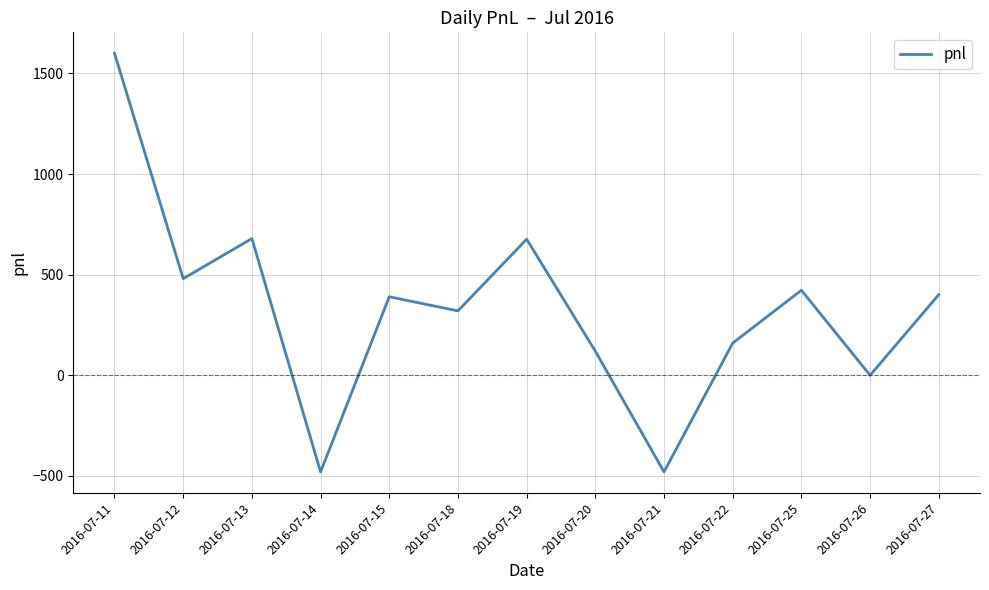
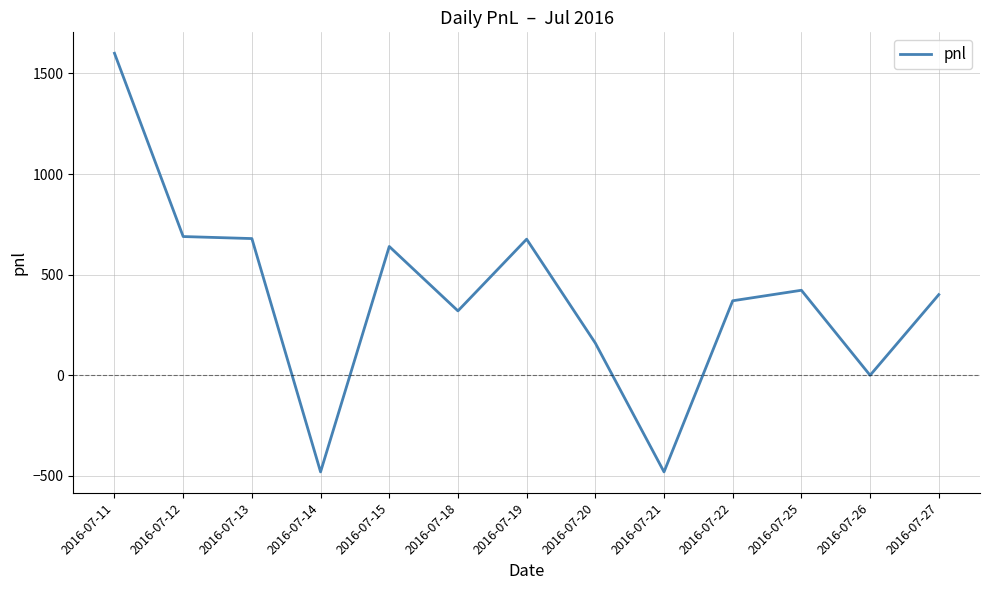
2016-07-12: 480 -> 690
2016-07-15: 390 -> 640
2016-07-20: 120 -> 160
2016-07-22: 160 -> 370
